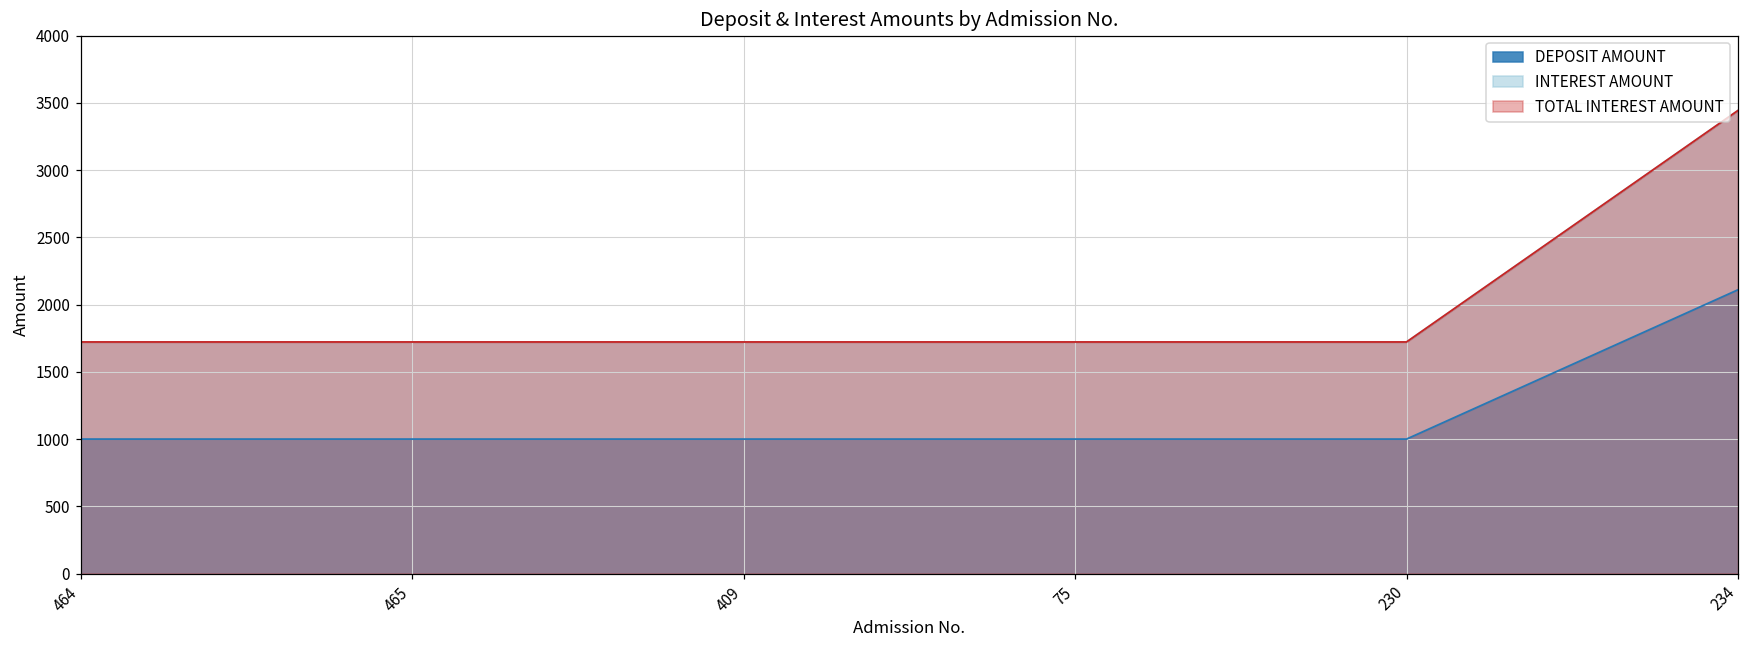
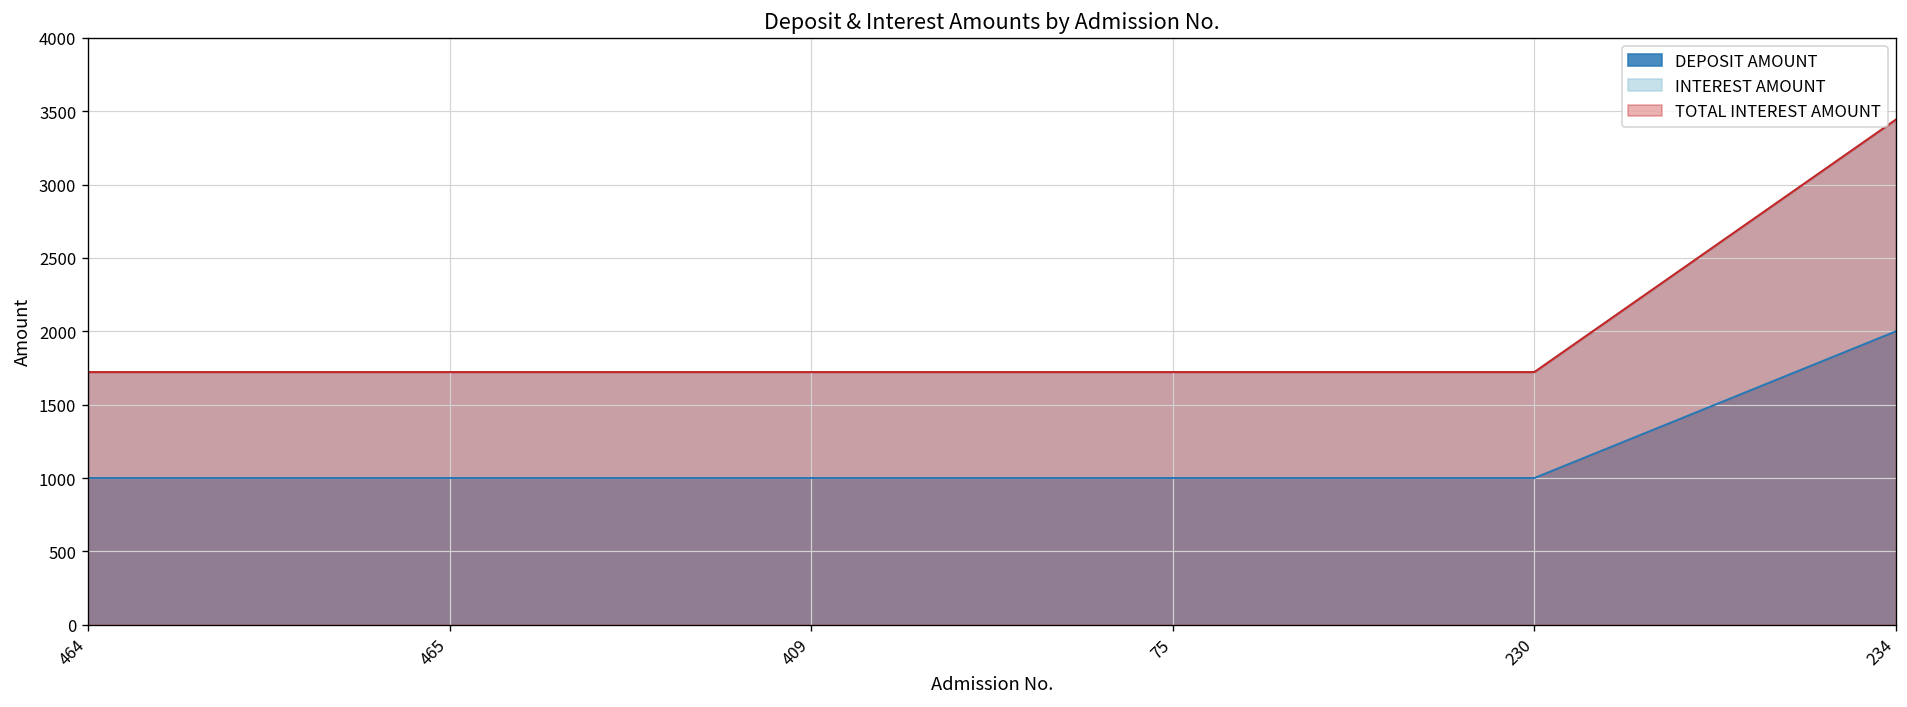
DEPOSIT AMOUNT, 234: 2110 -> 2000
